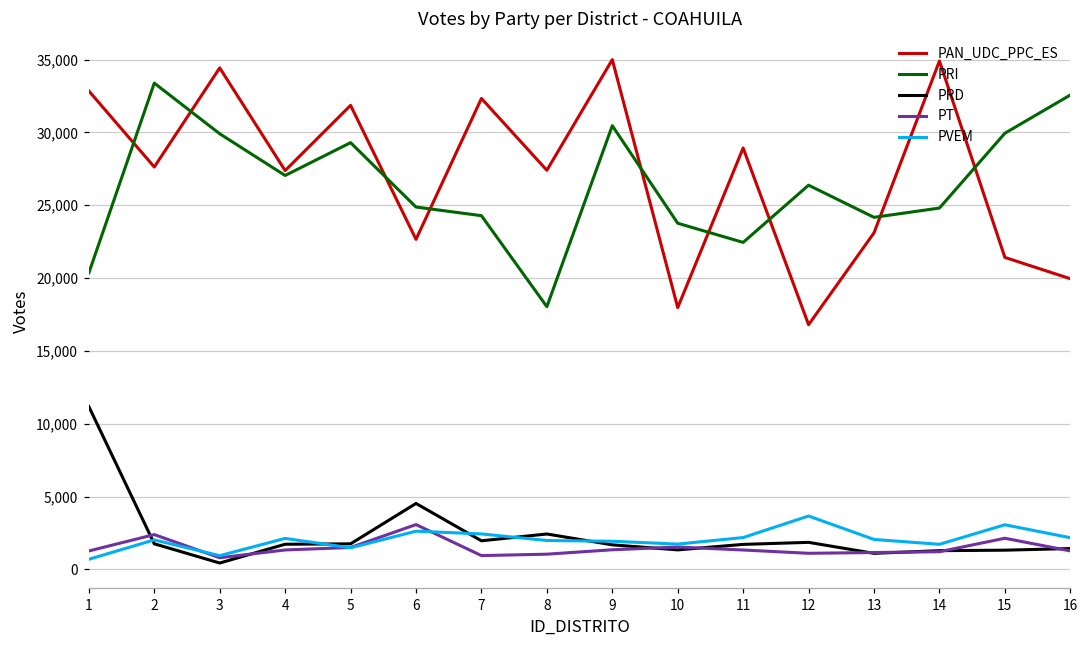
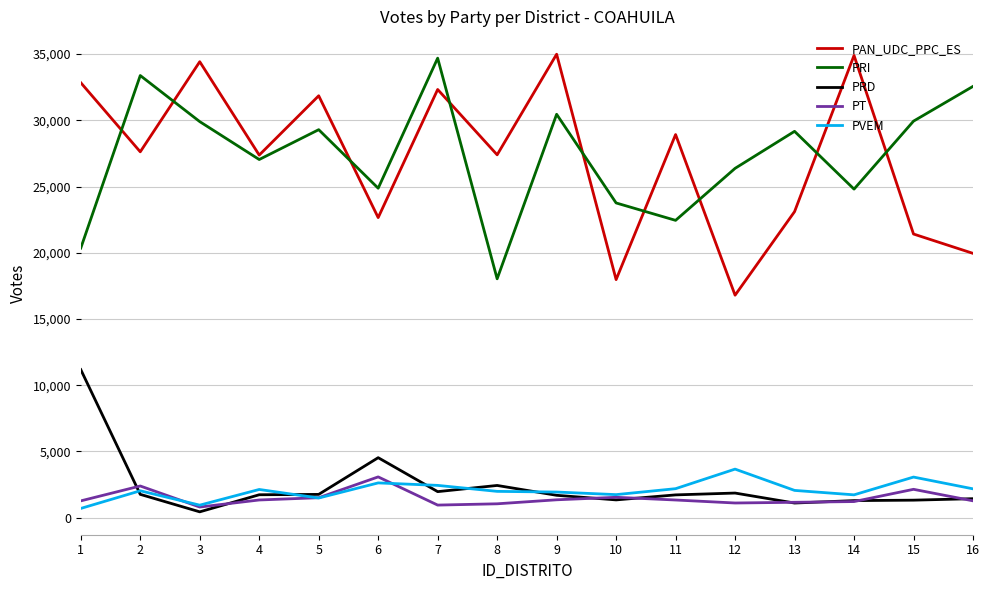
PRI, 7: 24,300 -> 34,700
PRI, 13: 24,200 -> 29,200
